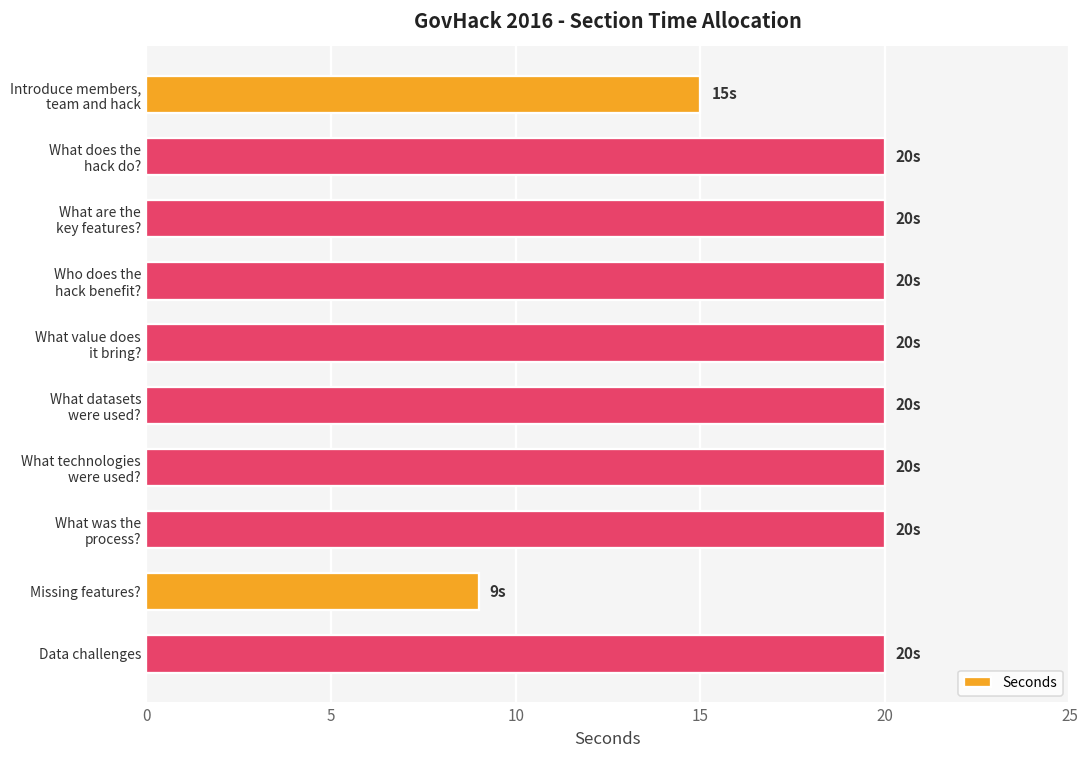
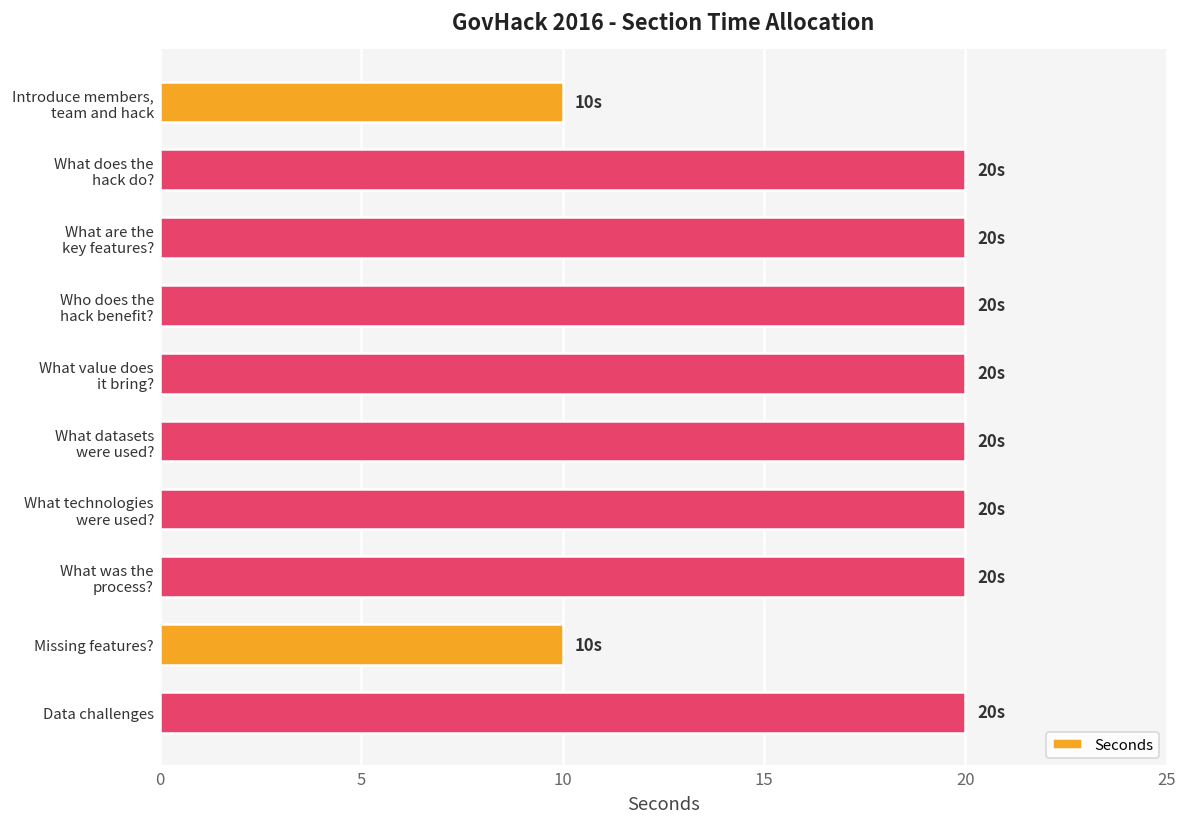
Introduce members, team and hack: 15s -> 10s
Missing features?: 9s -> 10s
